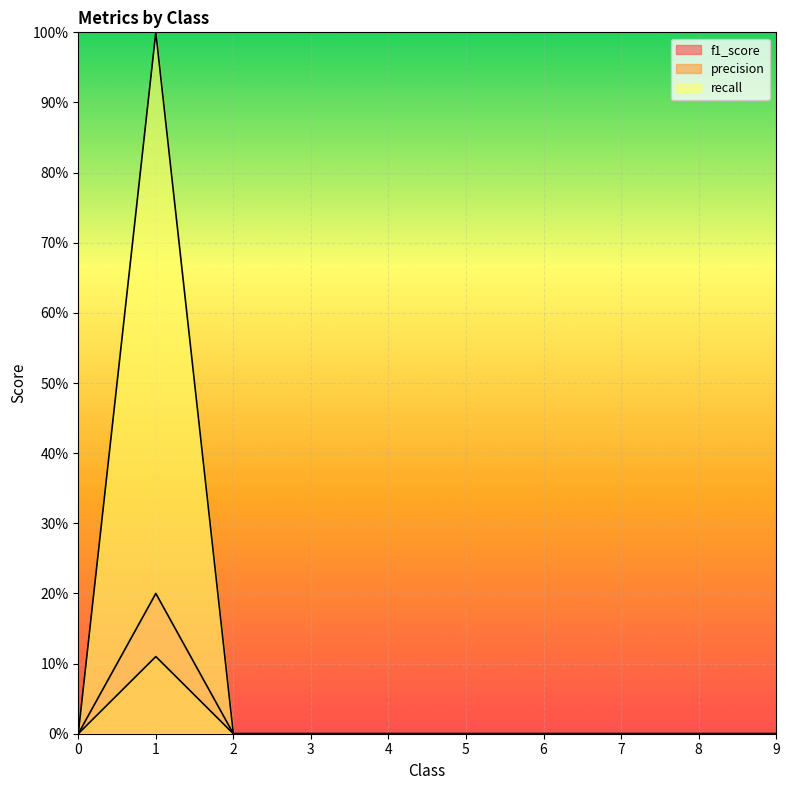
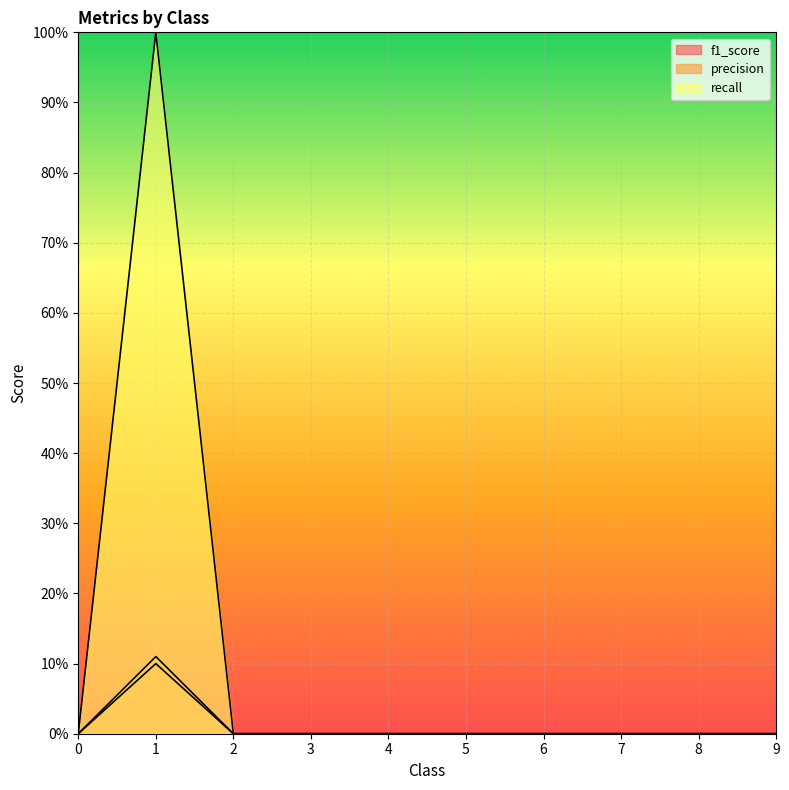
f1_score, 1: 20% -> 10%
